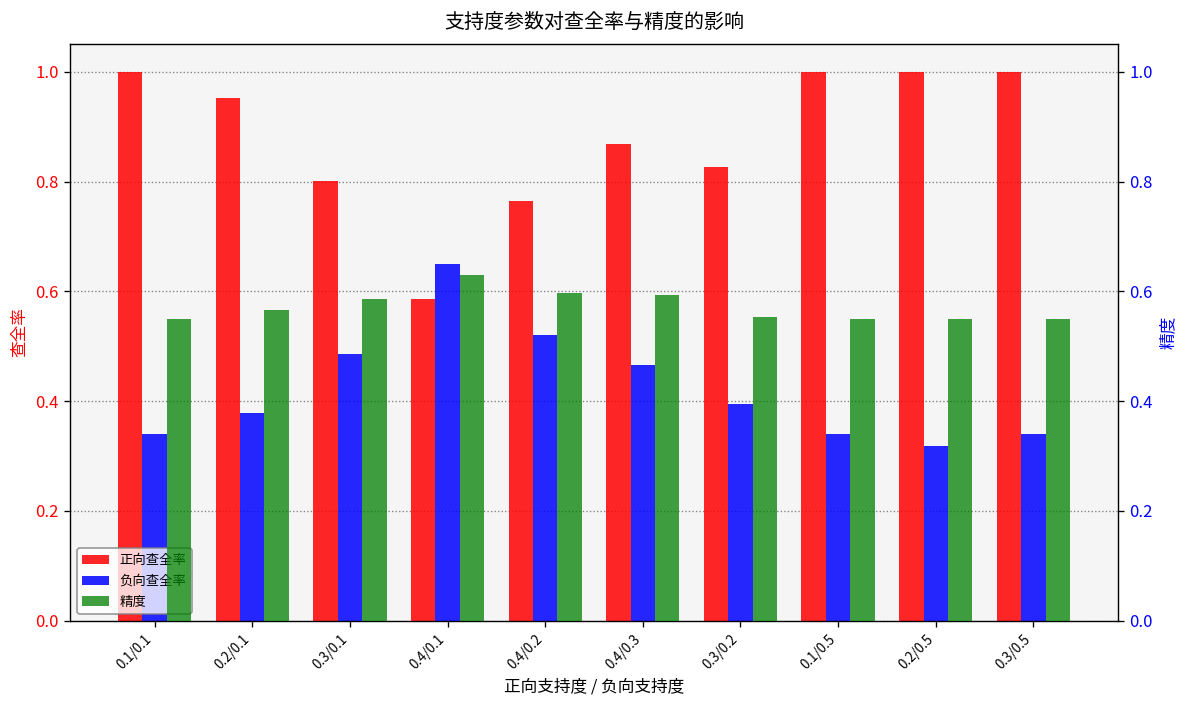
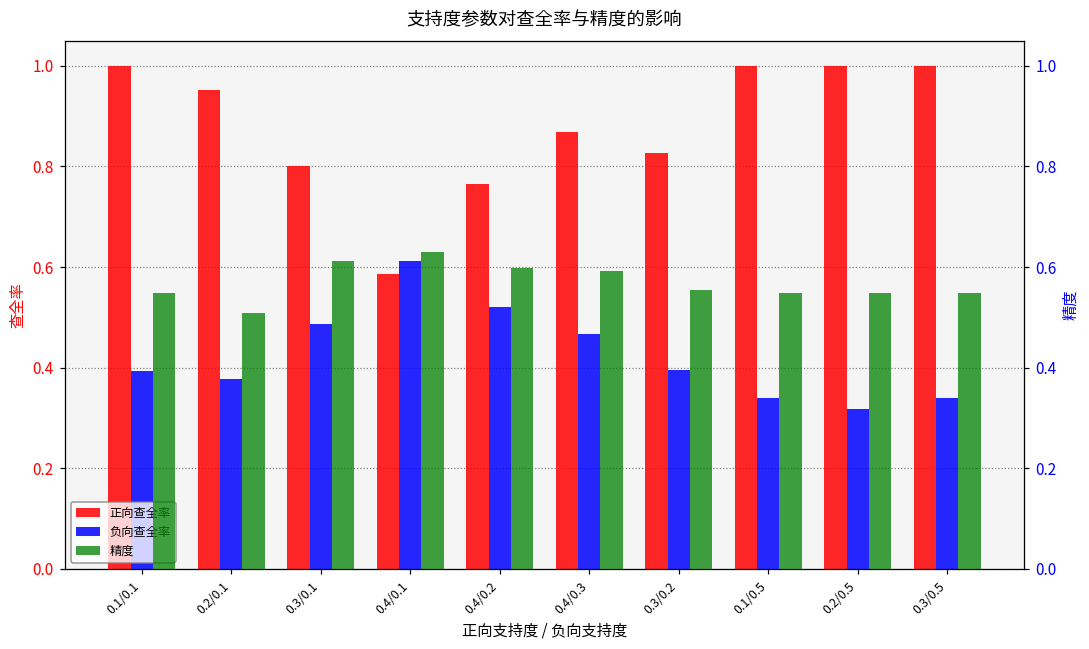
负向查全率, 0.1/0.1: 0.34 -> 0.39
负向查全率, 0.4/0.1: 0.65 -> 0.61
精度, 0.2/0.1: 0.57 -> 0.51
精度, 0.3/0.1: 0.59 -> 0.61
